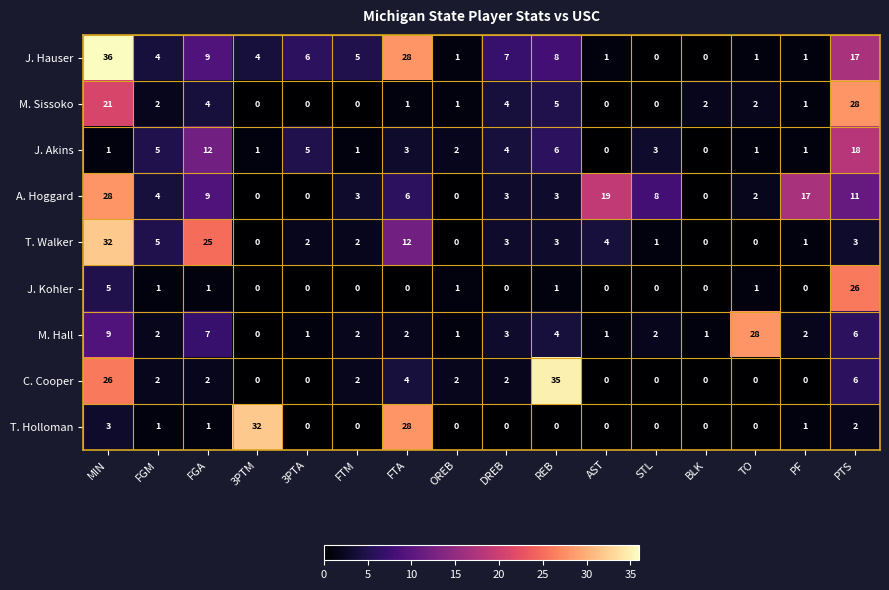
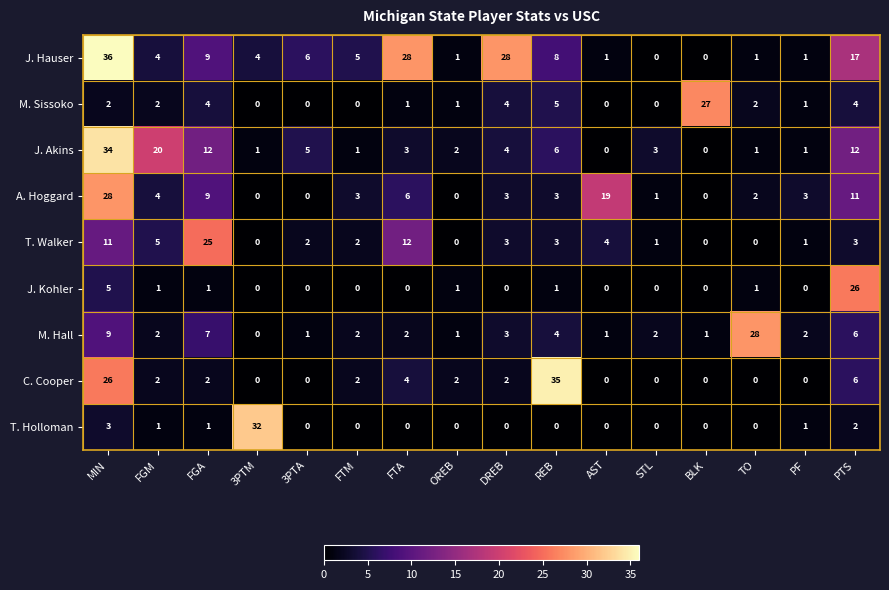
J. Hauser, DREB: 7 -> 28
M. Sissoko, MIN: 21 -> 2
M. Sissoko, BLK: 2 -> 27
M. Sissoko, PTS: 28 -> 4
J. Akins, MIN: 1 -> 34
J. Akins, FGM: 5 -> 20
J. Akins, PTS: 18 -> 12
A. Hoggard, STL: 8 -> 1
A. Hoggard, PF: 17 -> 3
T. Walker, MIN: 32 -> 11
T. Holloman, FTA: 28 -> 0
